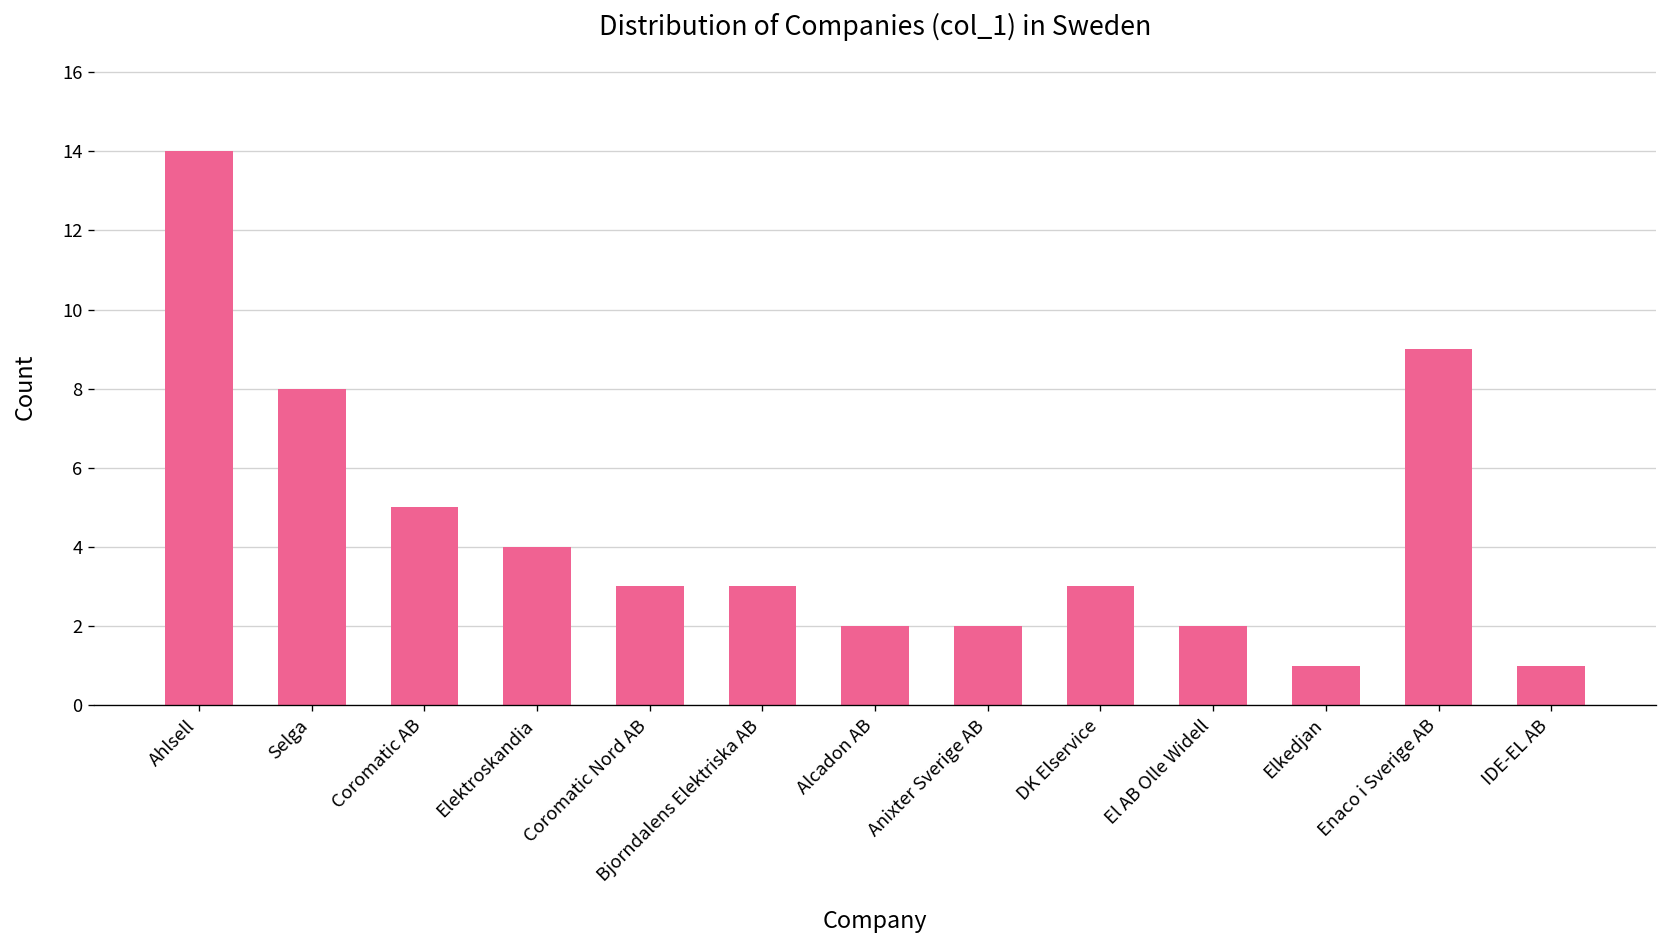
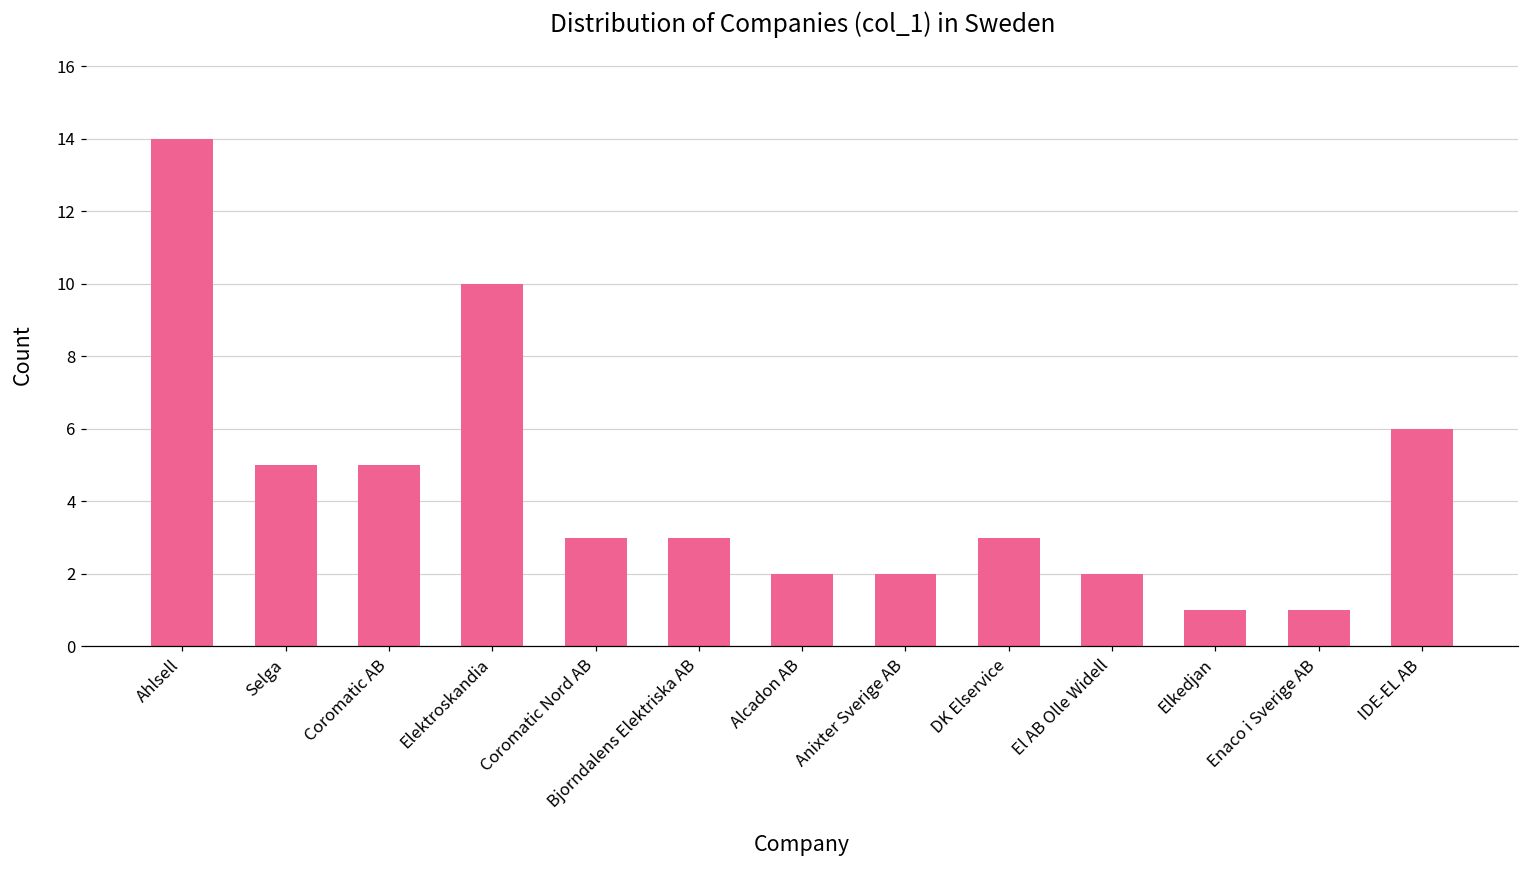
Selga: 8 -> 5
Elektroskandia: 4 -> 10
Enaco i Sverige AB: 9 -> 1
IDE-EL AB: 1 -> 6
